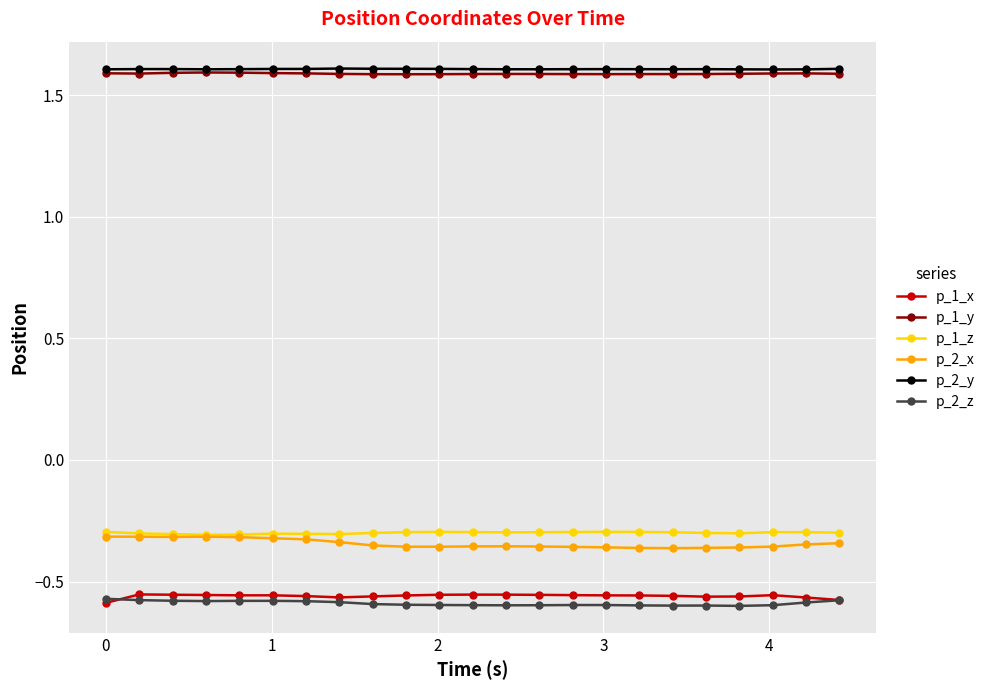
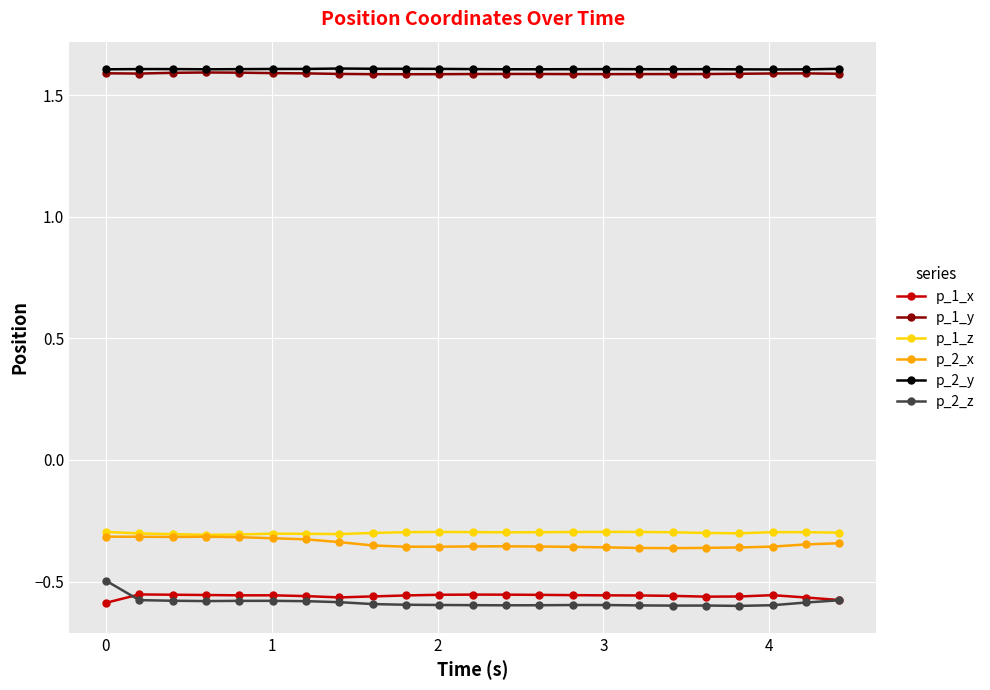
p_2_z, 0: -0.57 -> -0.50
